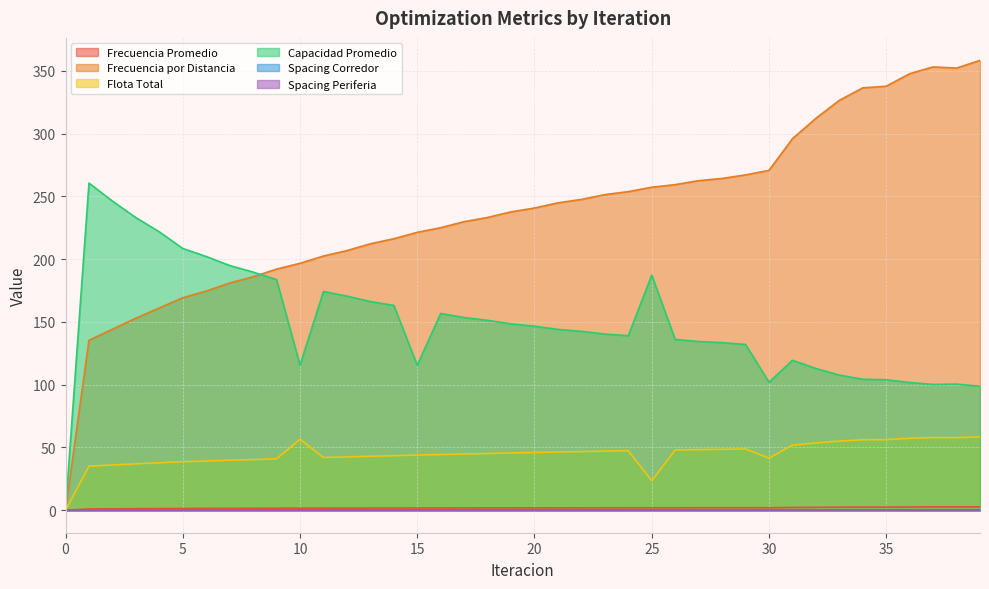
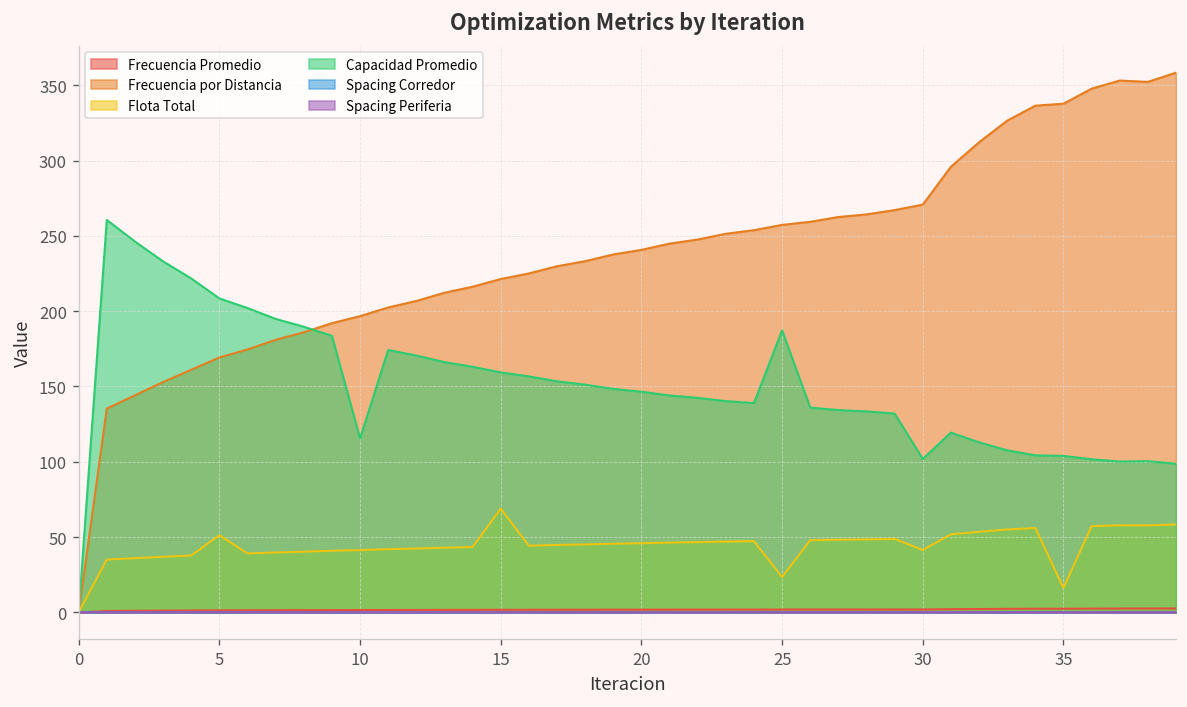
Flota Total, 5: 39 -> 51
Flota Total, 10: 57 -> 41
Flota Total, 15: 44 -> 69
Capacidad Promedio, 15: 115 -> 159
Flota Total, 35: 56 -> 16
